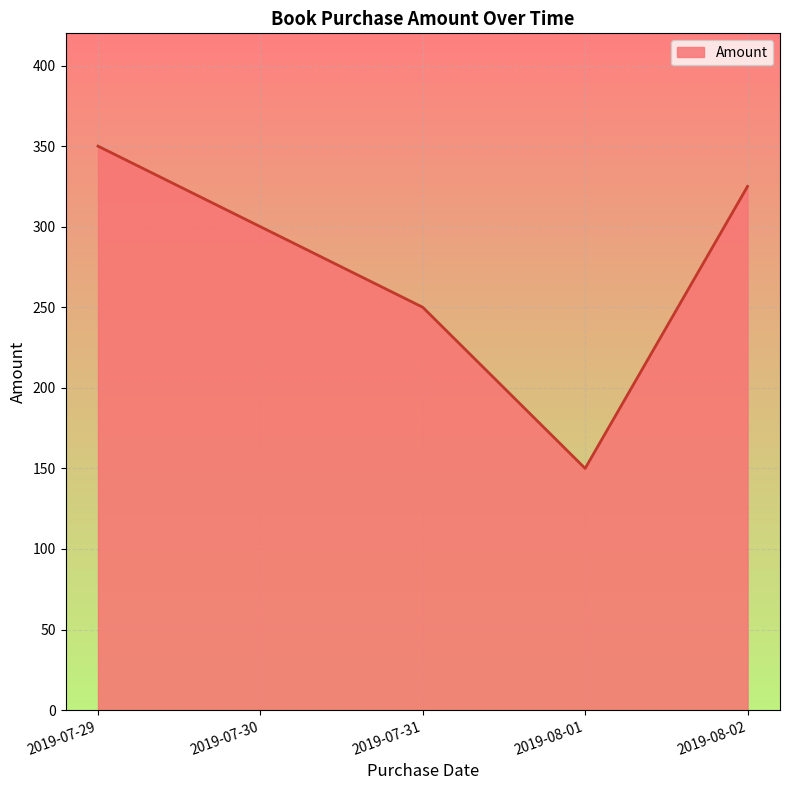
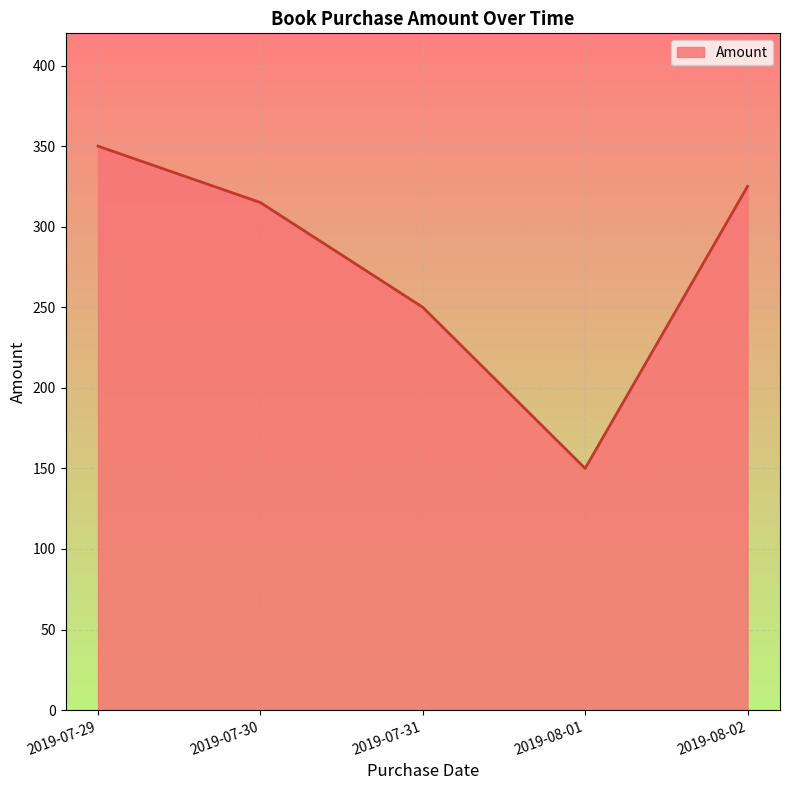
2019-07-30: 300 -> 315
